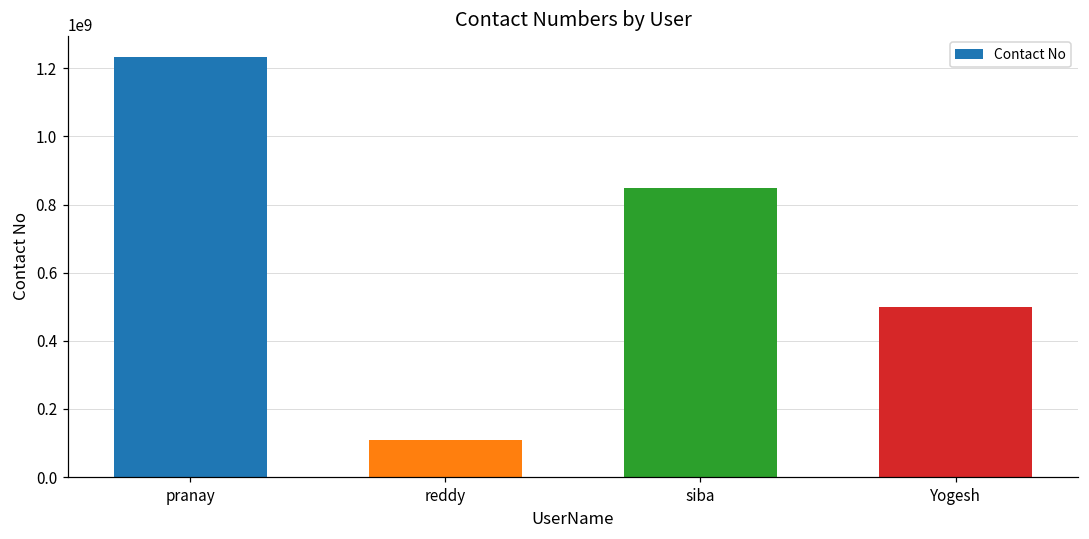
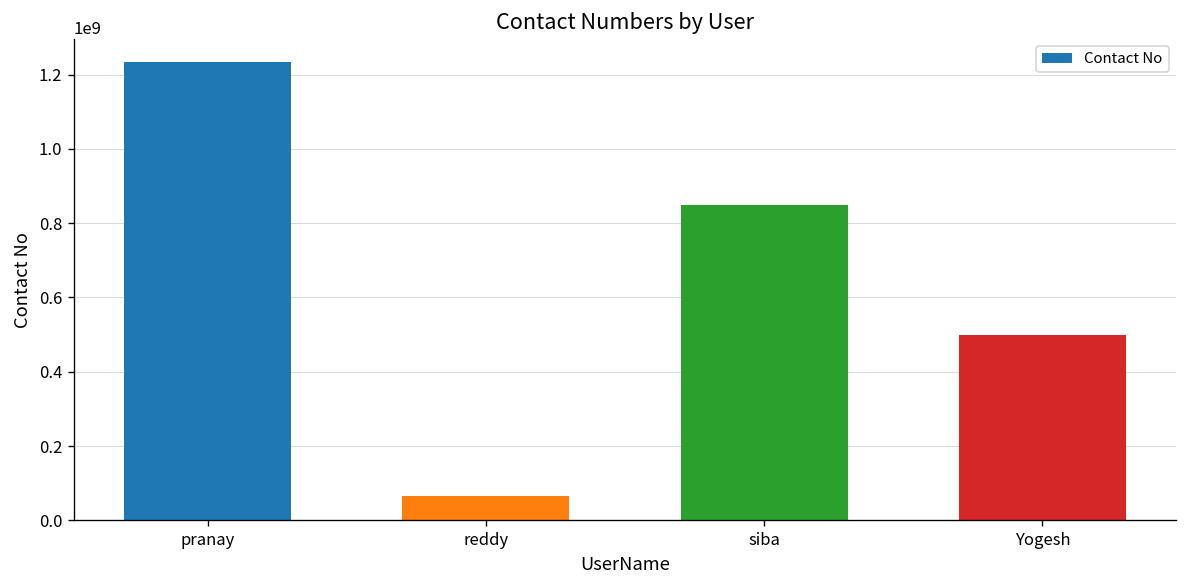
reddy: 110000000 -> 70000000
